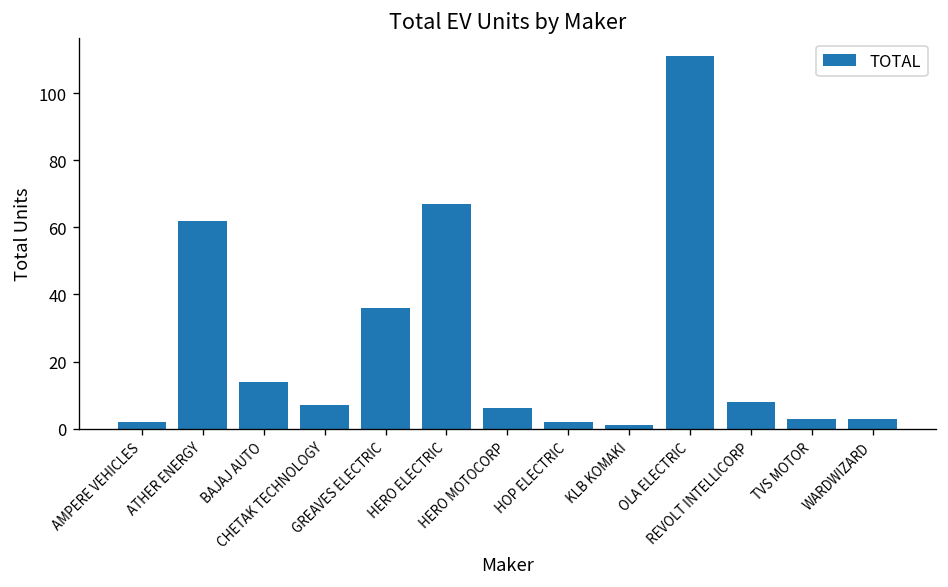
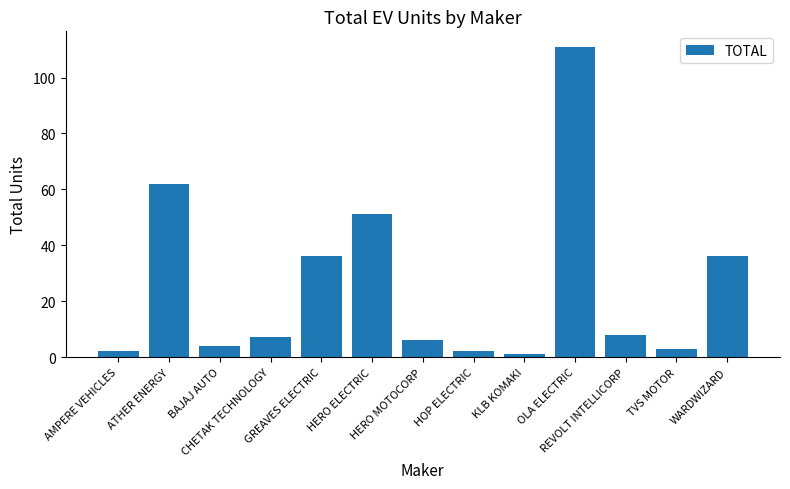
BAJAJ AUTO: 14 -> 4
HERO ELECTRIC: 67 -> 51
WARDWIZARD: 3 -> 36
